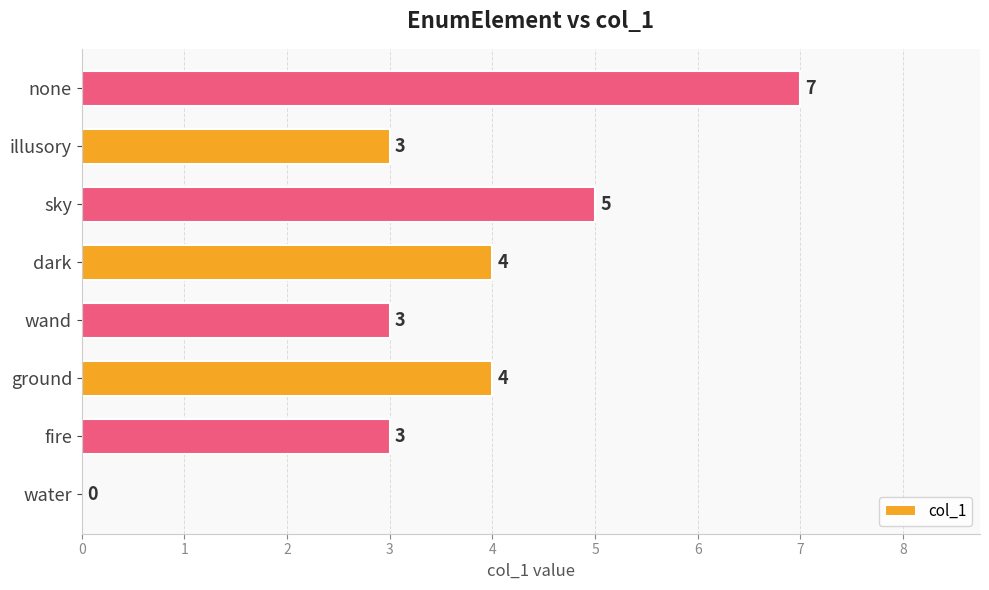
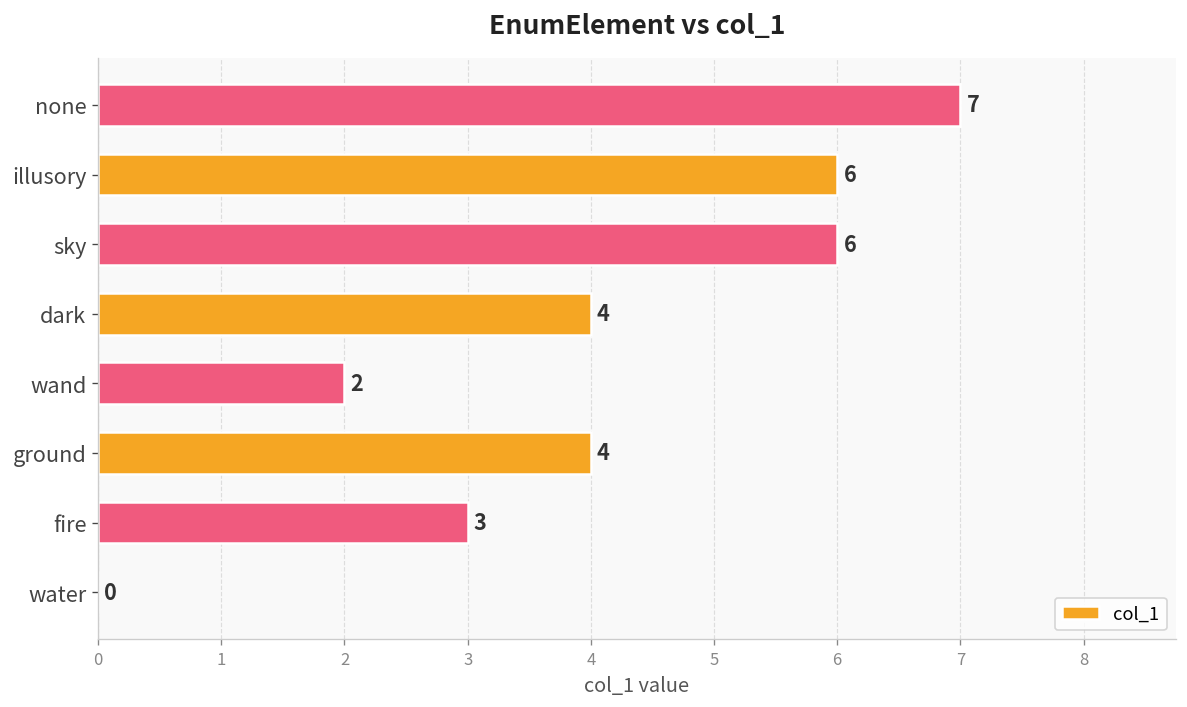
illusory: 3 -> 6
sky: 5 -> 6
wand: 3 -> 2
